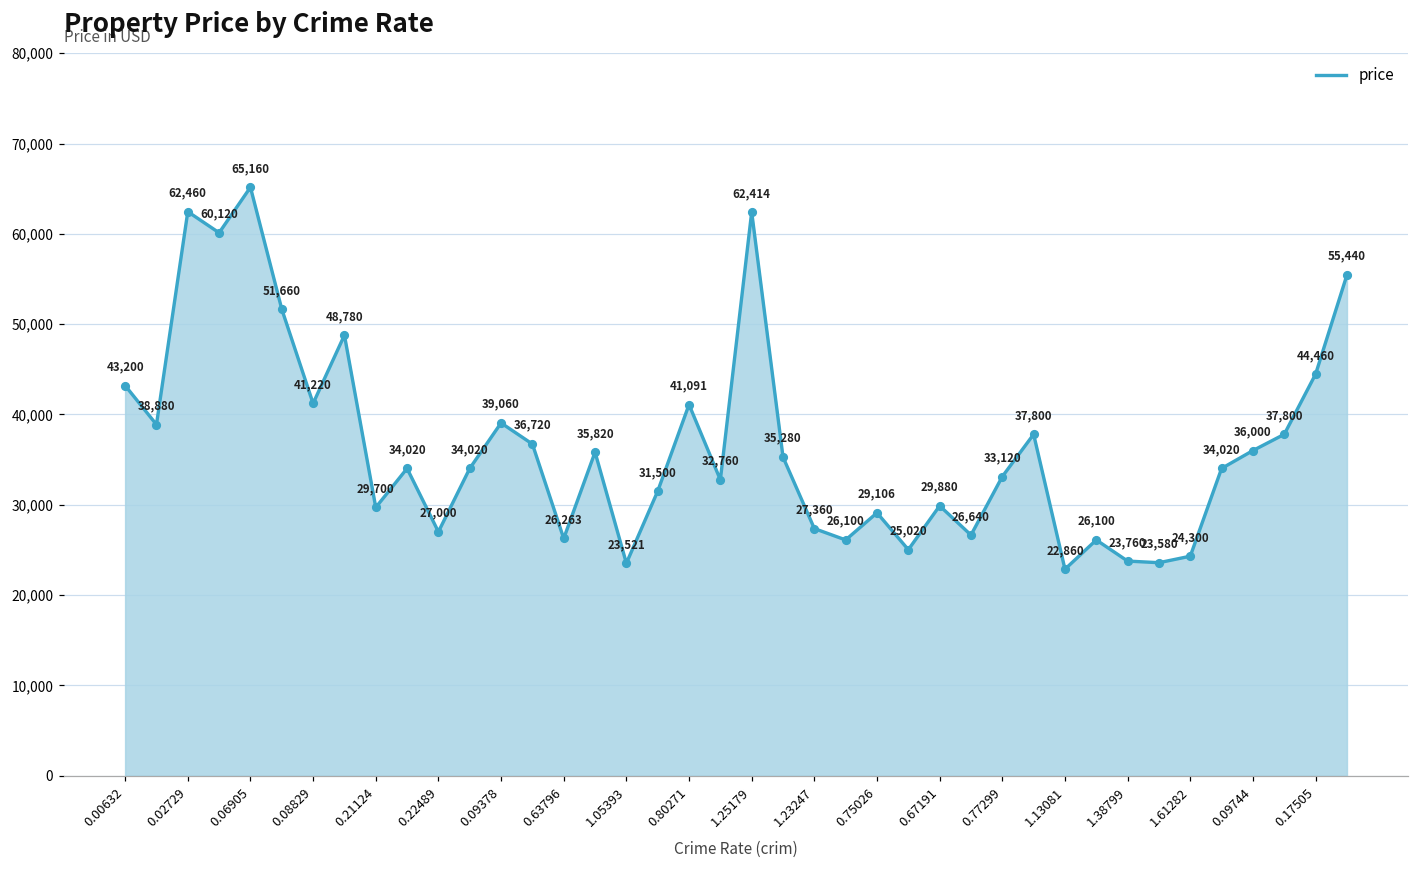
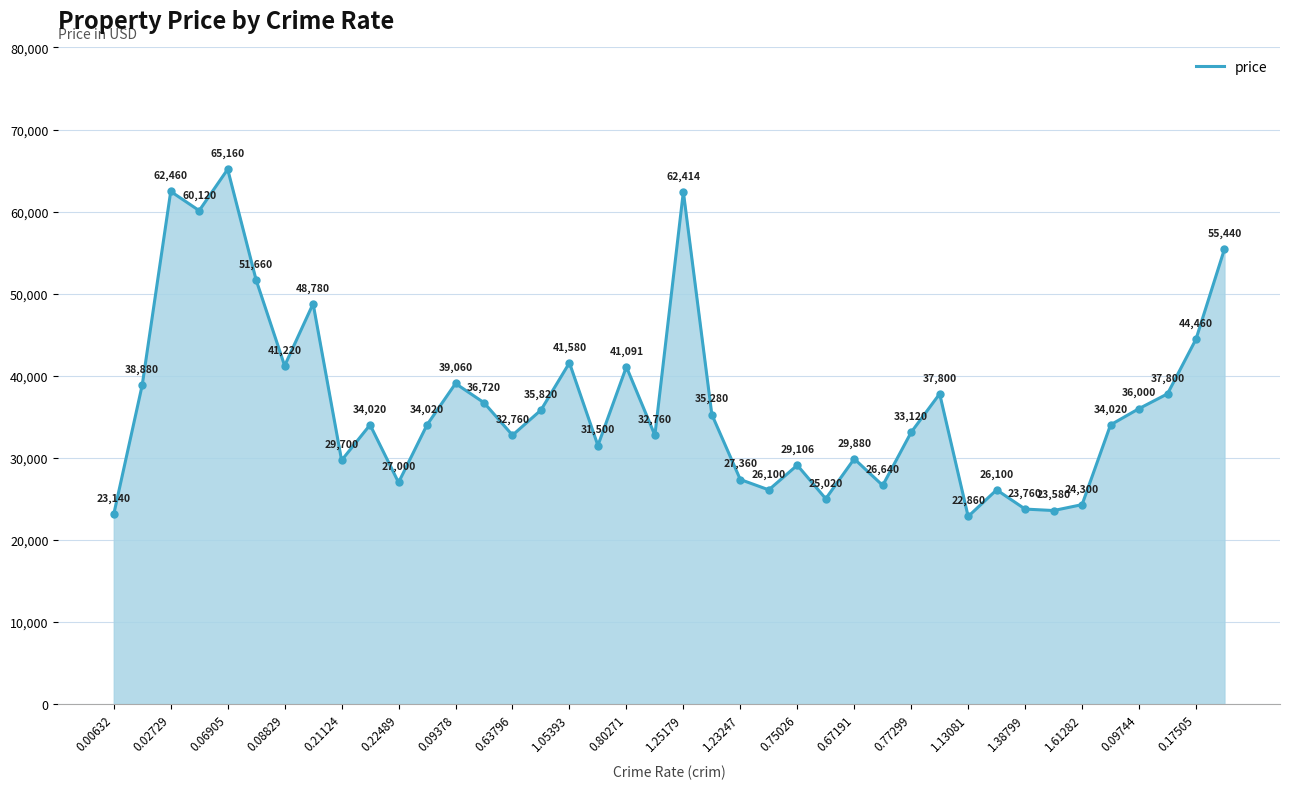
0.00632: 43,200 -> 23,140
0.63796: 26,263 -> 32,760
1.05393: 23,521 -> 41,580
